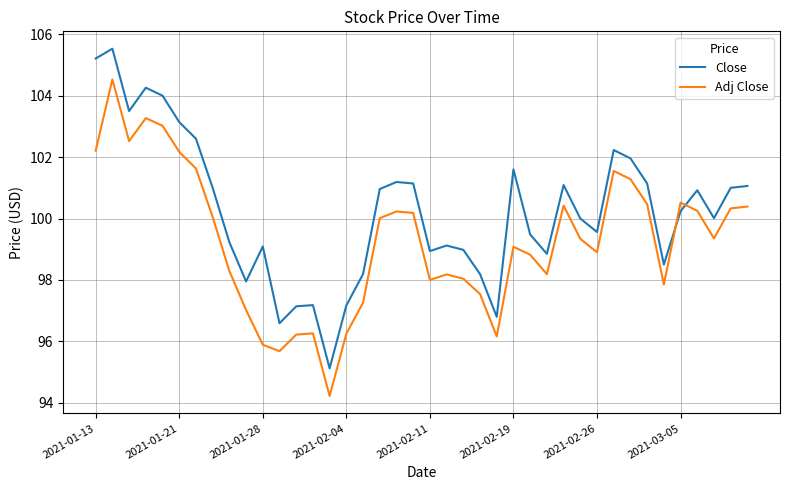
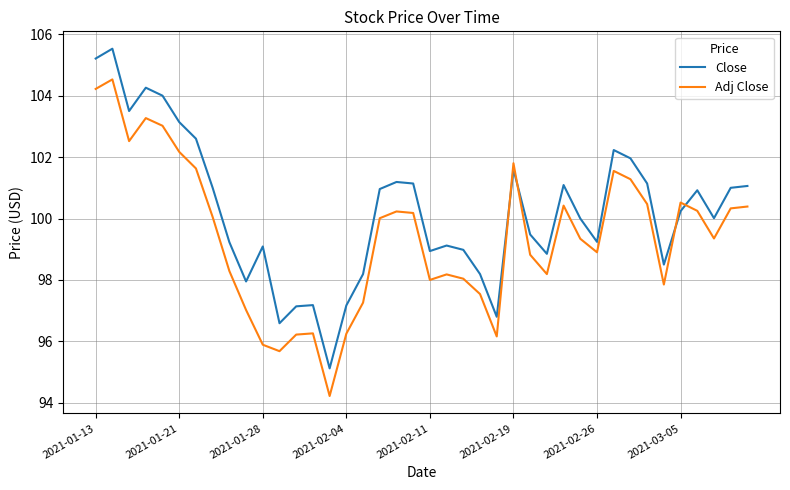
Adj Close, 2021-01-13: 102.2 -> 104.2
Adj Close, 2021-02-19: 99.1 -> 101.8
Close, 2021-02-26: 99.6 -> 99.2
